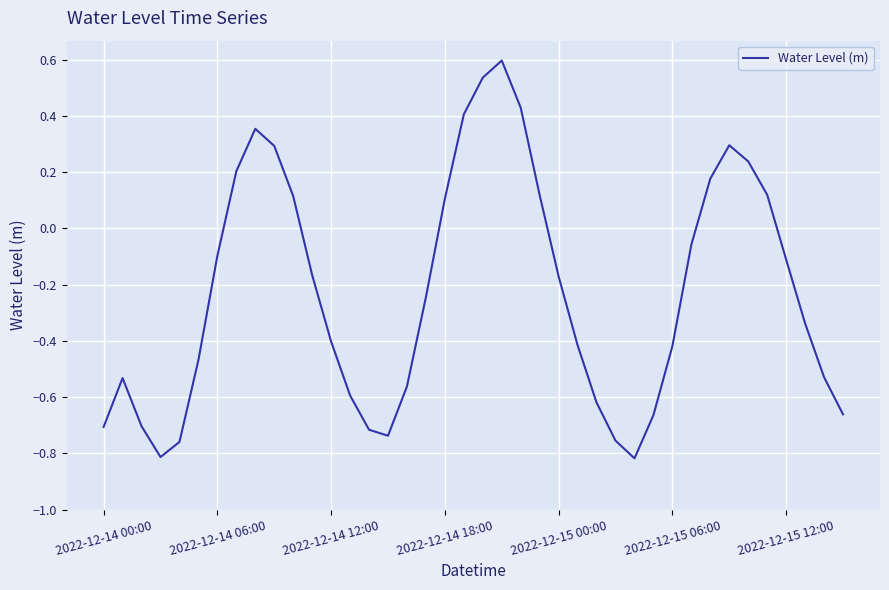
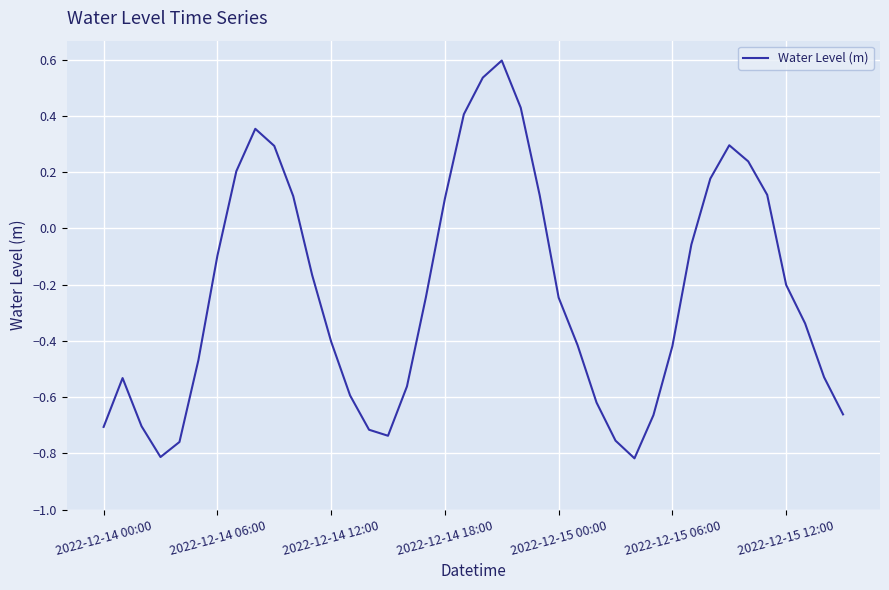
2022-12-15 00:00: -0.17 -> -0.25
2022-12-15 12:00: -0.11 -> -0.20
